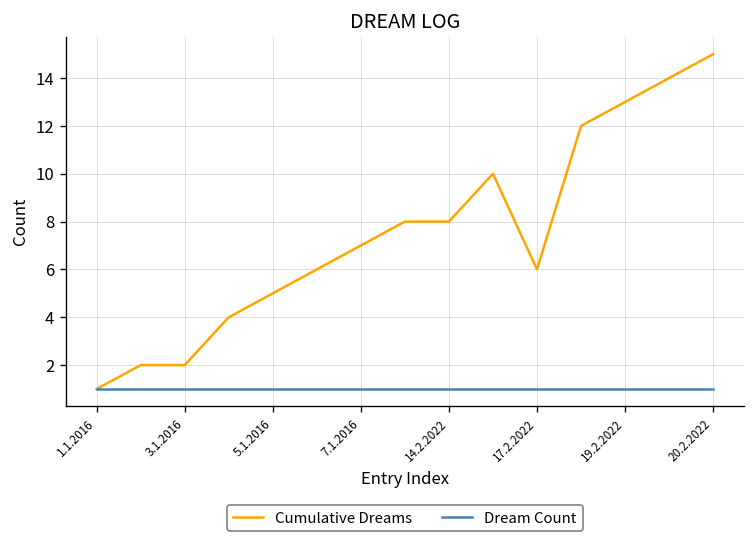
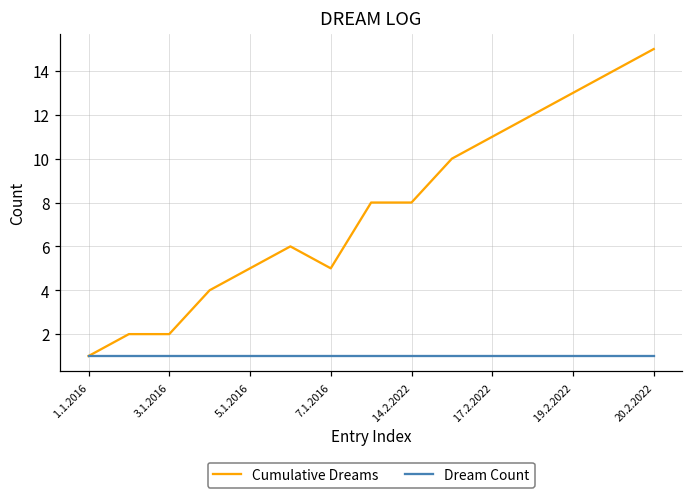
Cumulative Dreams, 7.1.2016: 7 -> 5
Cumulative Dreams, 17.2.2022: 6 -> 11
